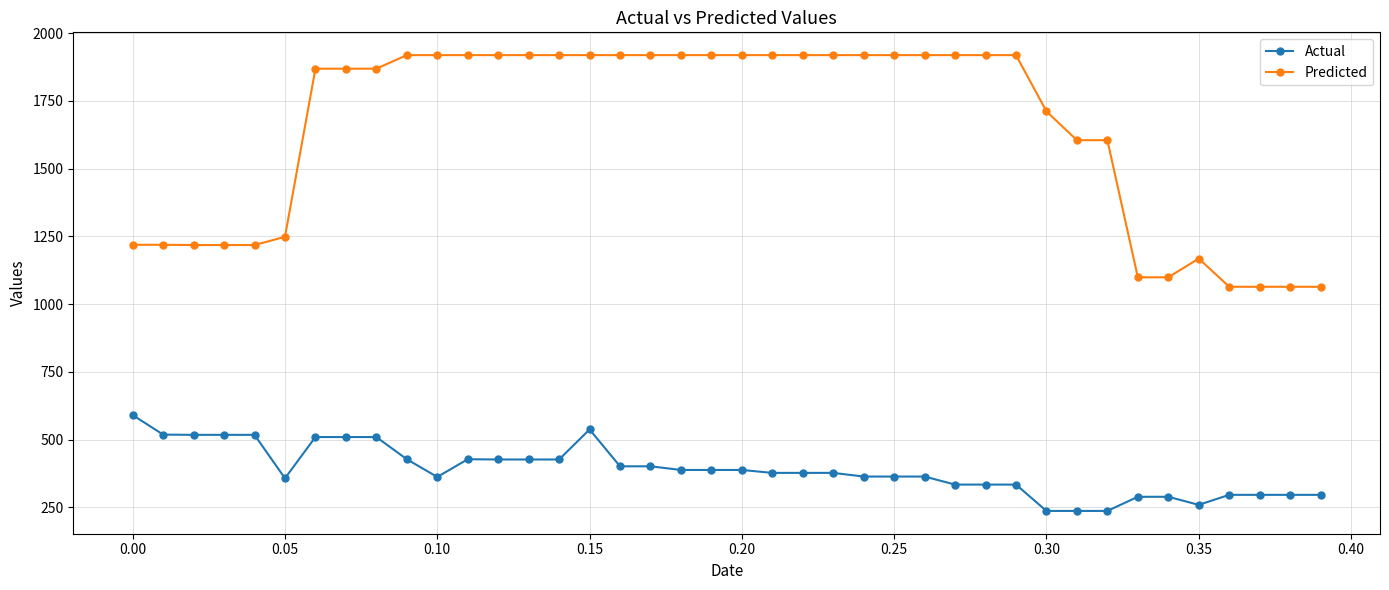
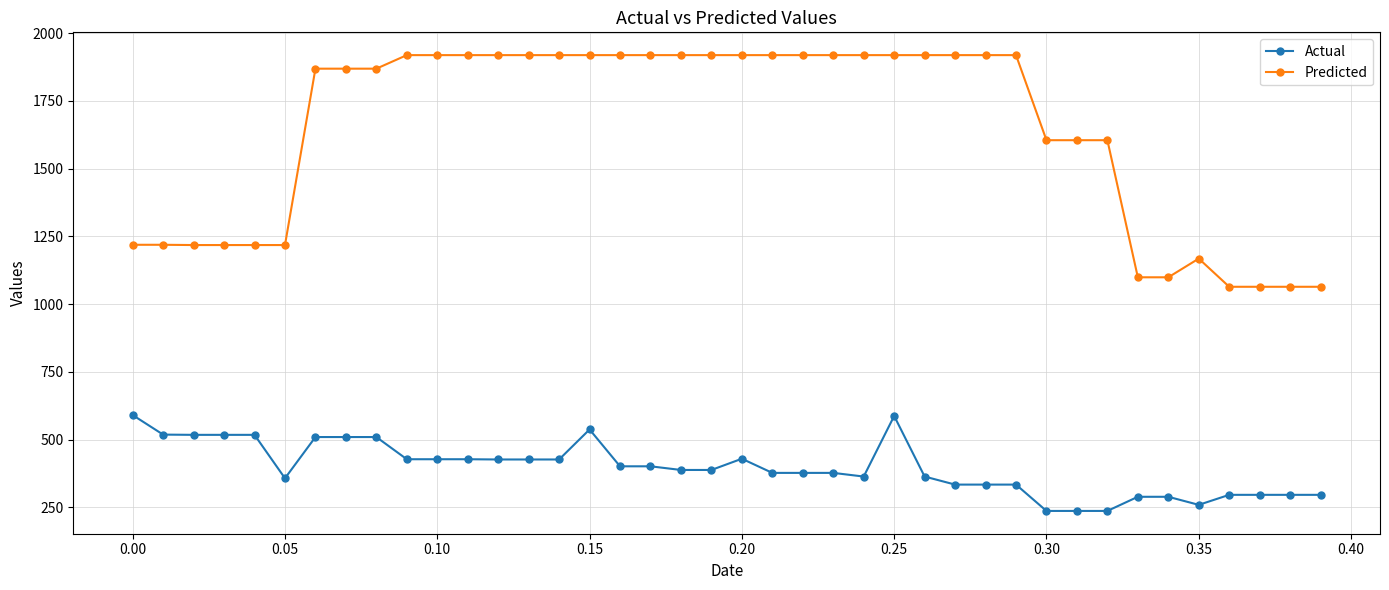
Predicted, 0.05: 1250 -> 1220
Actual, 0.10: 360 -> 430
Actual, 0.20: 390 -> 430
Actual, 0.25: 360 -> 590
Predicted, 0.30: 1710 -> 1610
